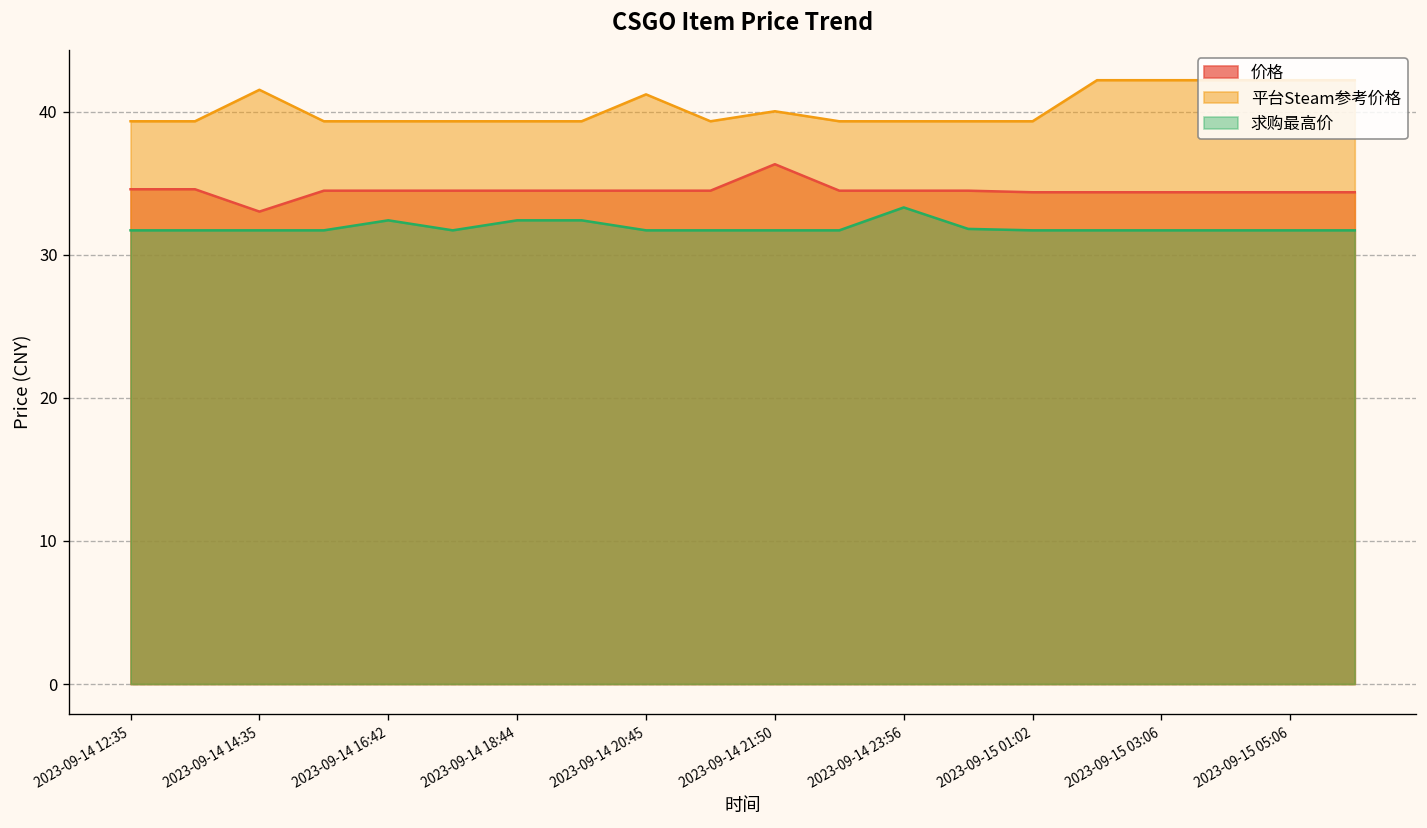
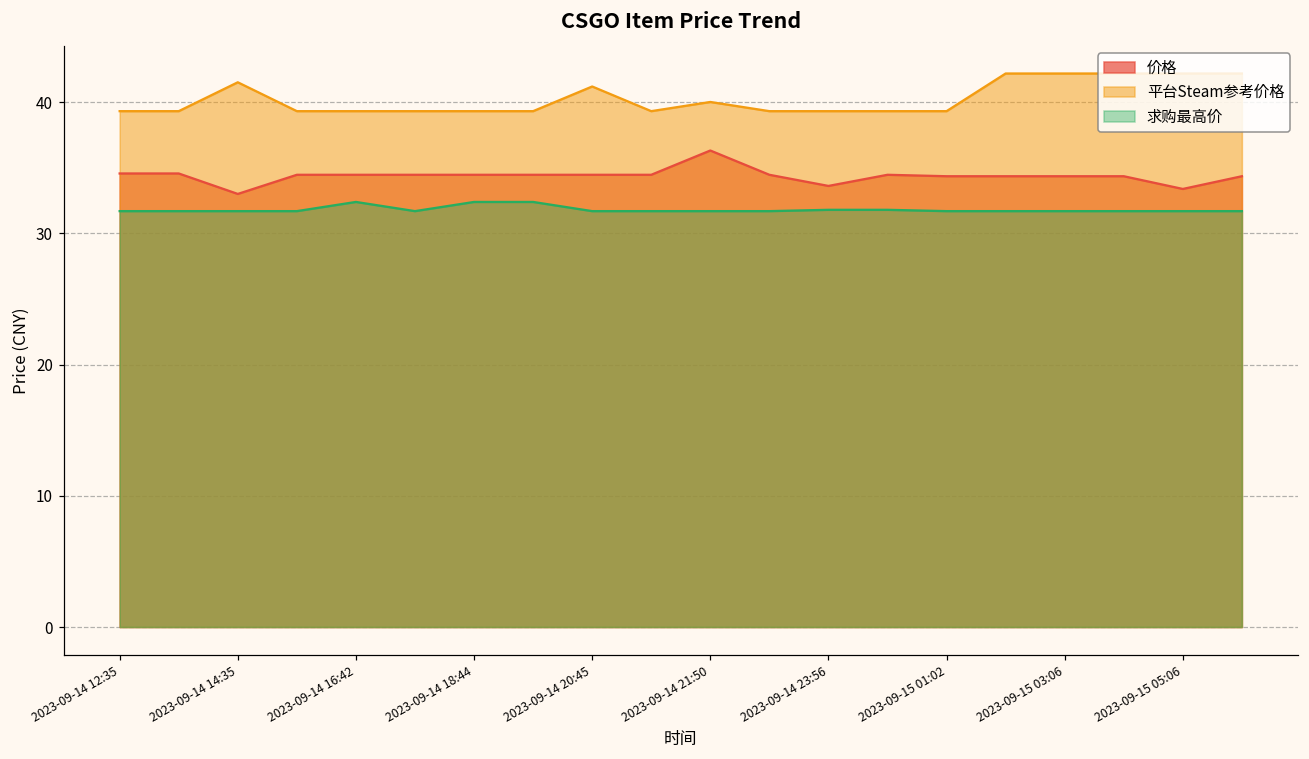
价格, 2023-09-14 23:56: 34.5 -> 33.6
求购最高价, 2023-09-14 23:56: 33.3 -> 31.8
价格, 2023-09-15 05:06: 34.4 -> 33.4
